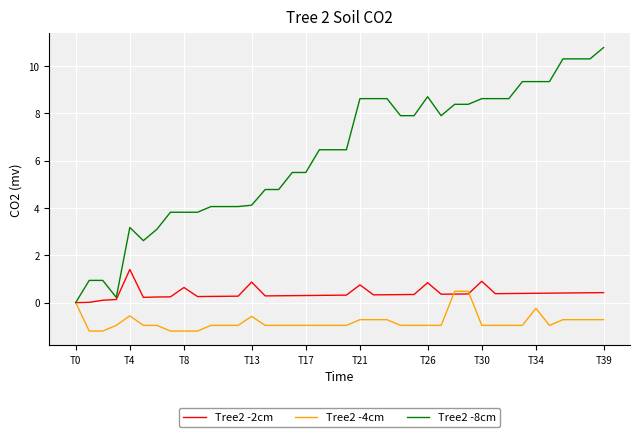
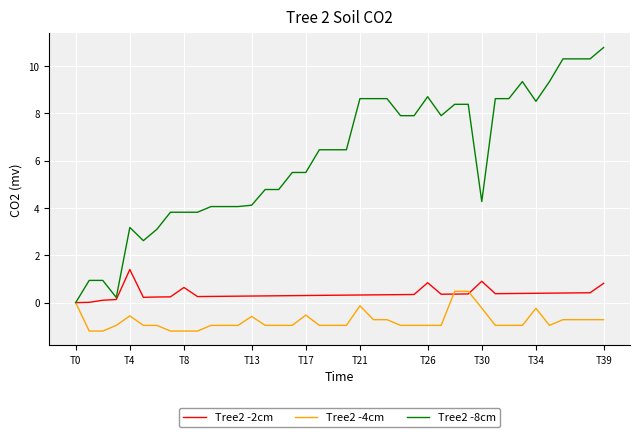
Tree2 -2cm, T13: 0.9 -> 0.3
Tree2 -4cm, T17: -1.0 -> -0.5
Tree2 -2cm, T21: 0.8 -> 0.3
Tree2 -4cm, T21: -0.7 -> -0.1
Tree2 -4cm, T30: -1.0 -> -0.2
Tree2 -8cm, T30: 8.6 -> 4.3
Tree2 -8cm, T34: 9.3 -> 8.5
Tree2 -2cm, T39: 0.4 -> 0.8
